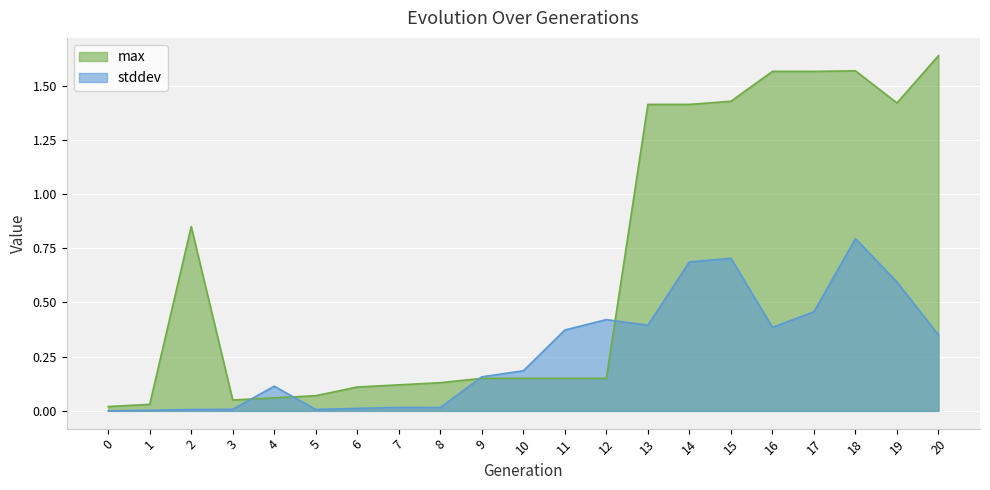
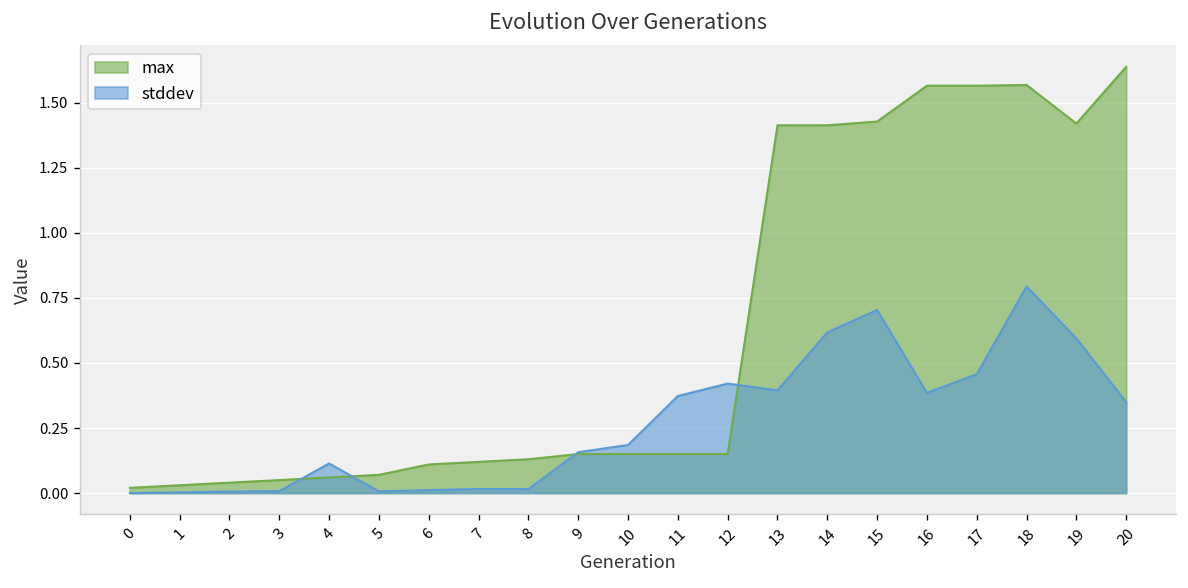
max, 2: 0.85 -> 0.04
stddev, 14: 0.69 -> 0.62
